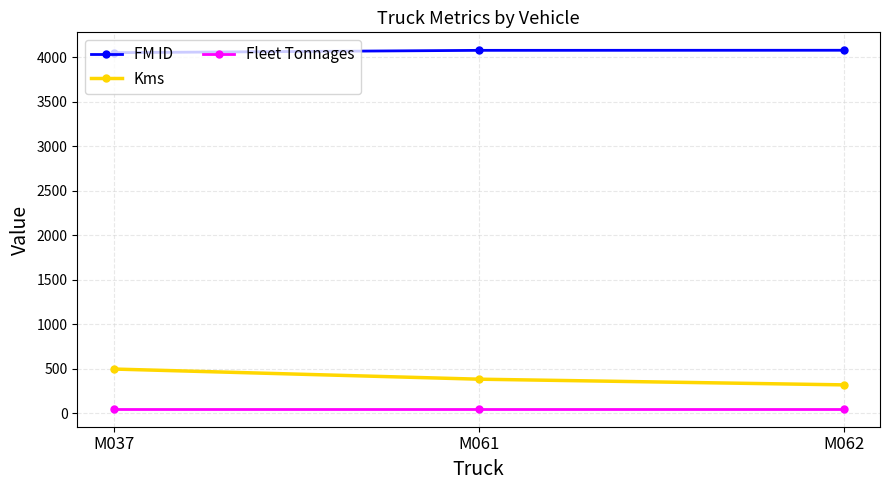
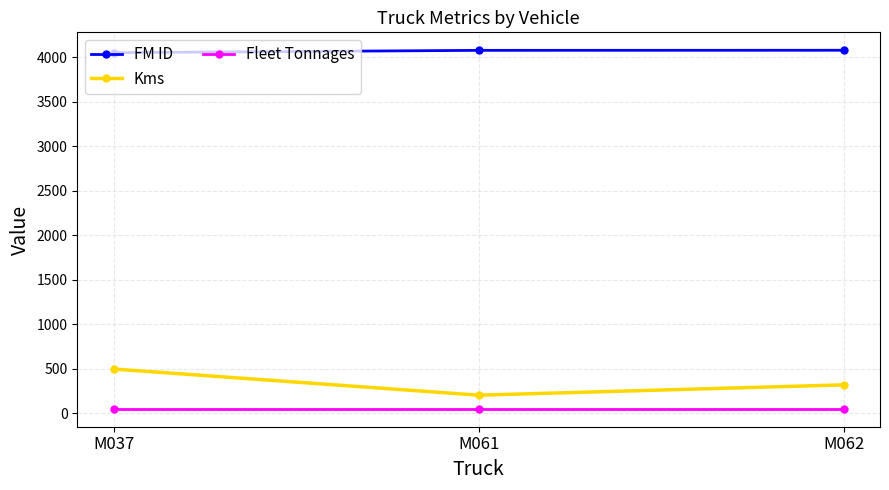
Kms, M061: 400 -> 200
